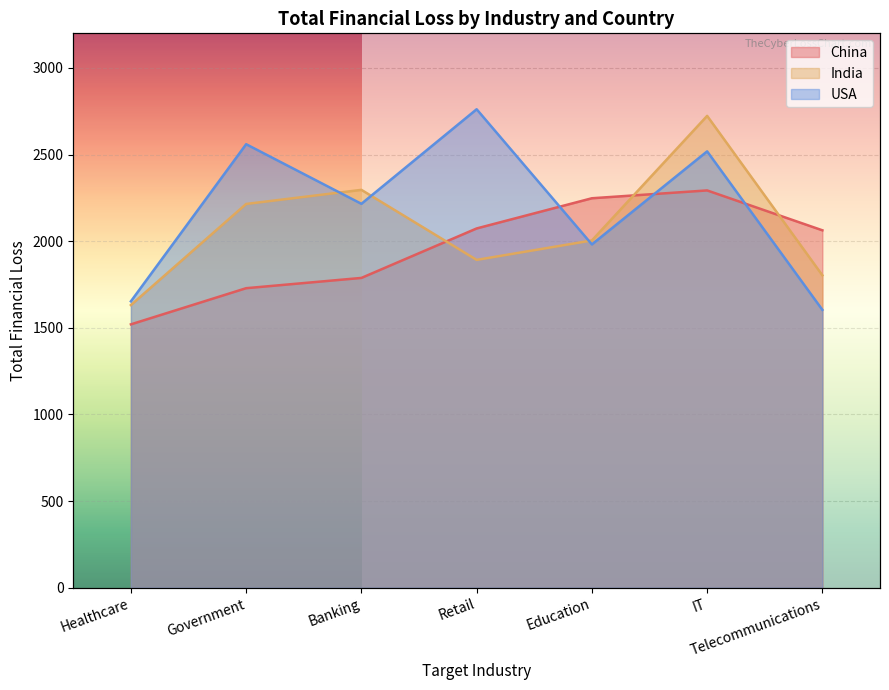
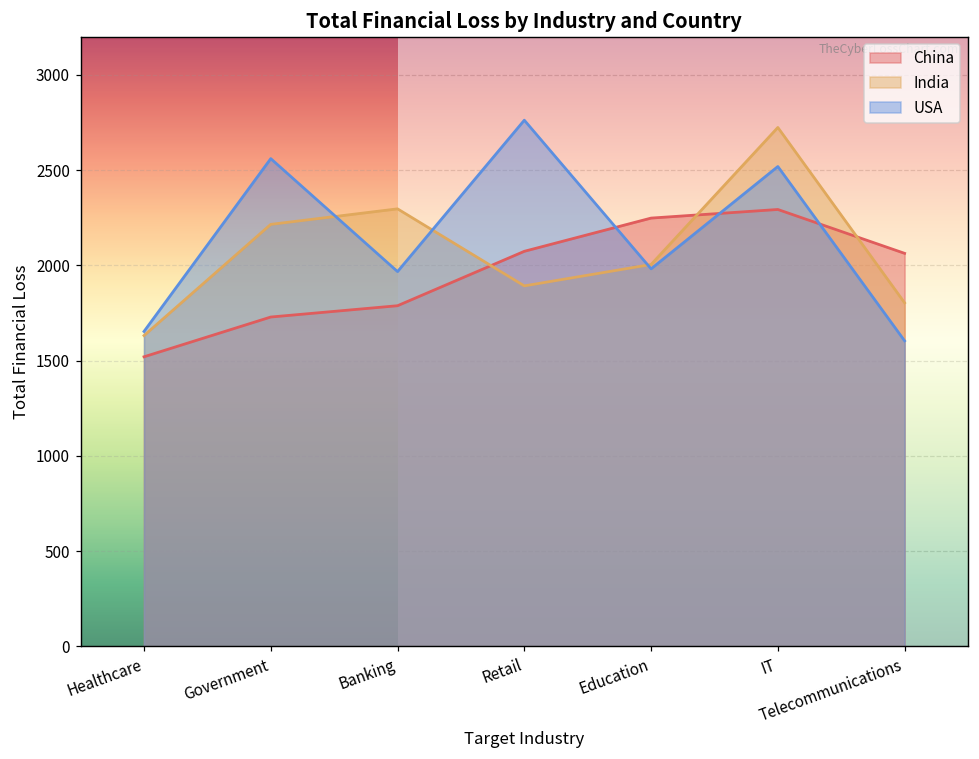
USA, Banking: 2220 -> 1970
